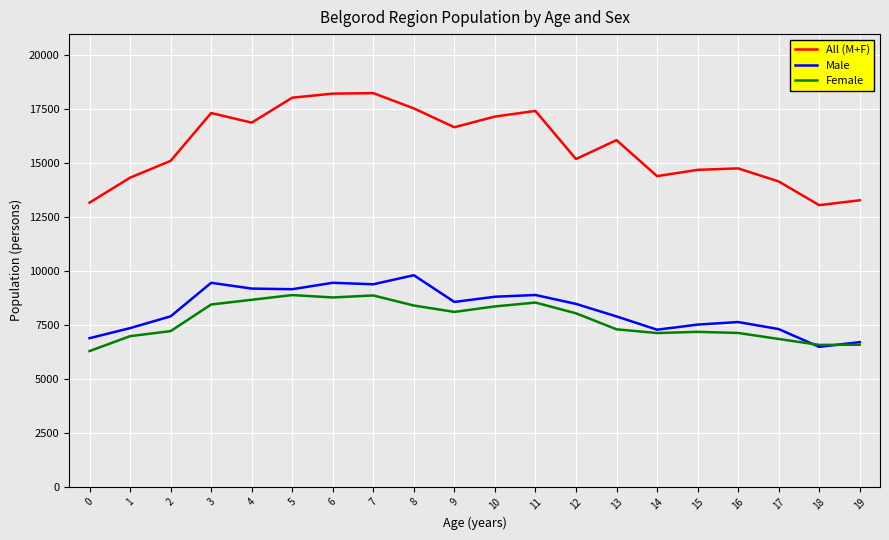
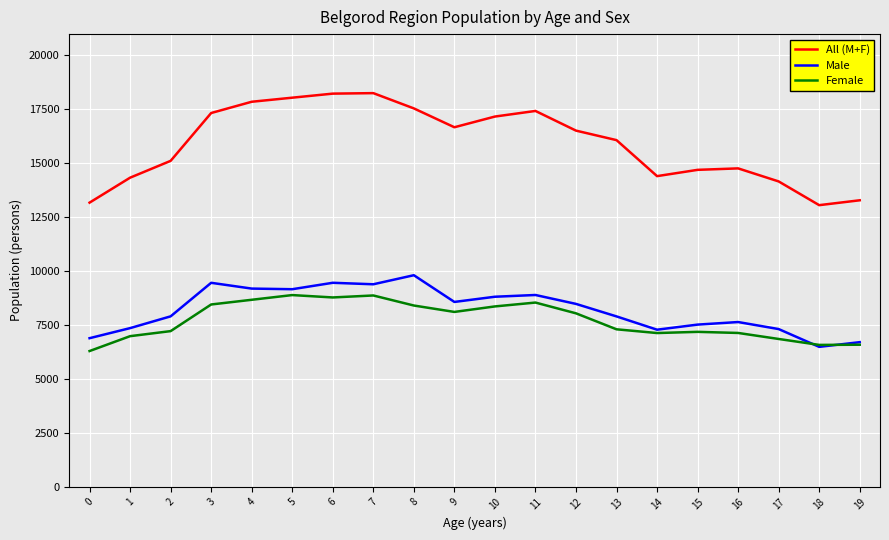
All (M+F), 4: 16900 -> 17800
All (M+F), 12: 15200 -> 16500
